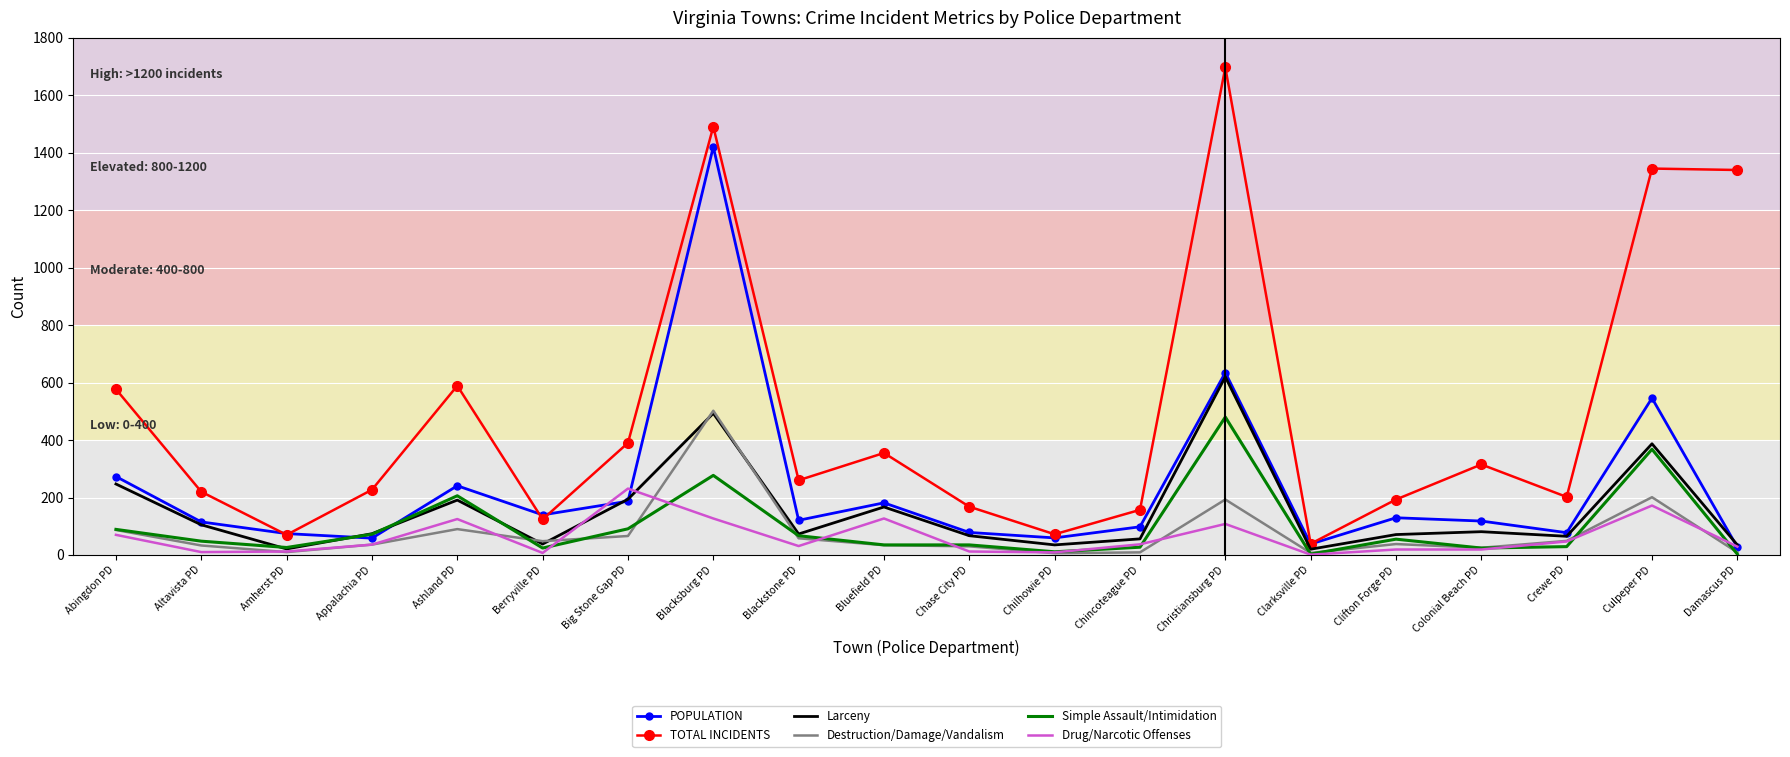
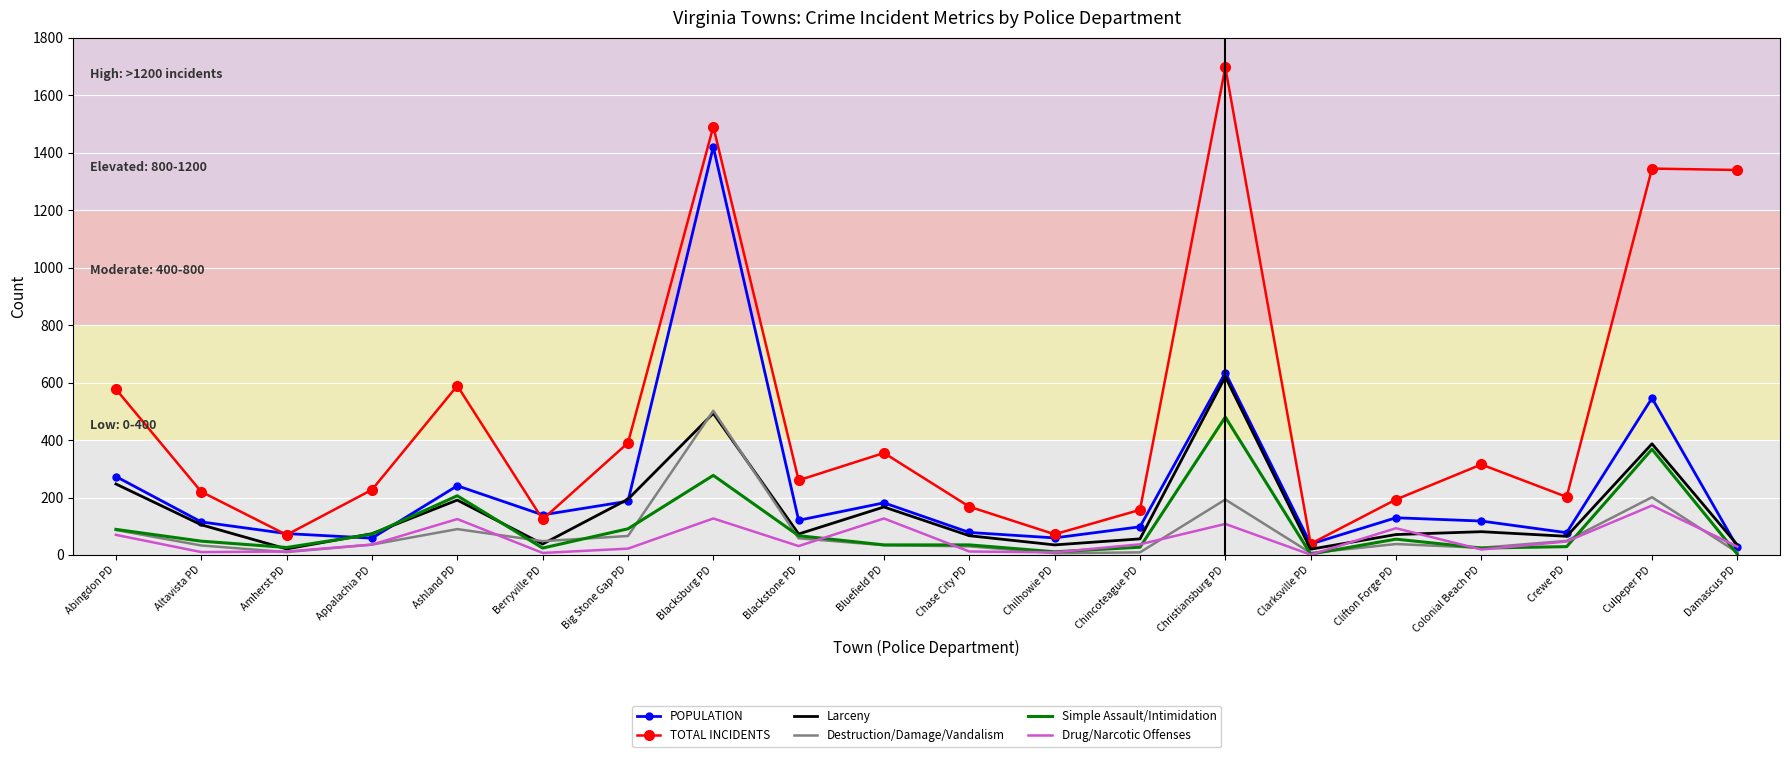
Drug/Narcotic Offenses, Big Stone Gap PD: 230 -> 20
Drug/Narcotic Offenses, Clifton Forge PD: 20 -> 90
